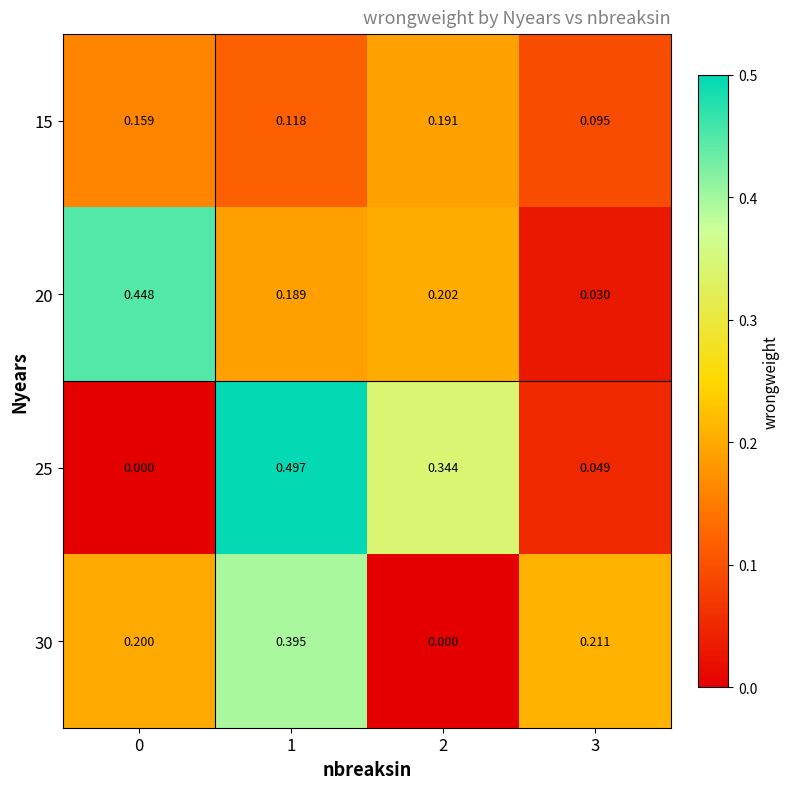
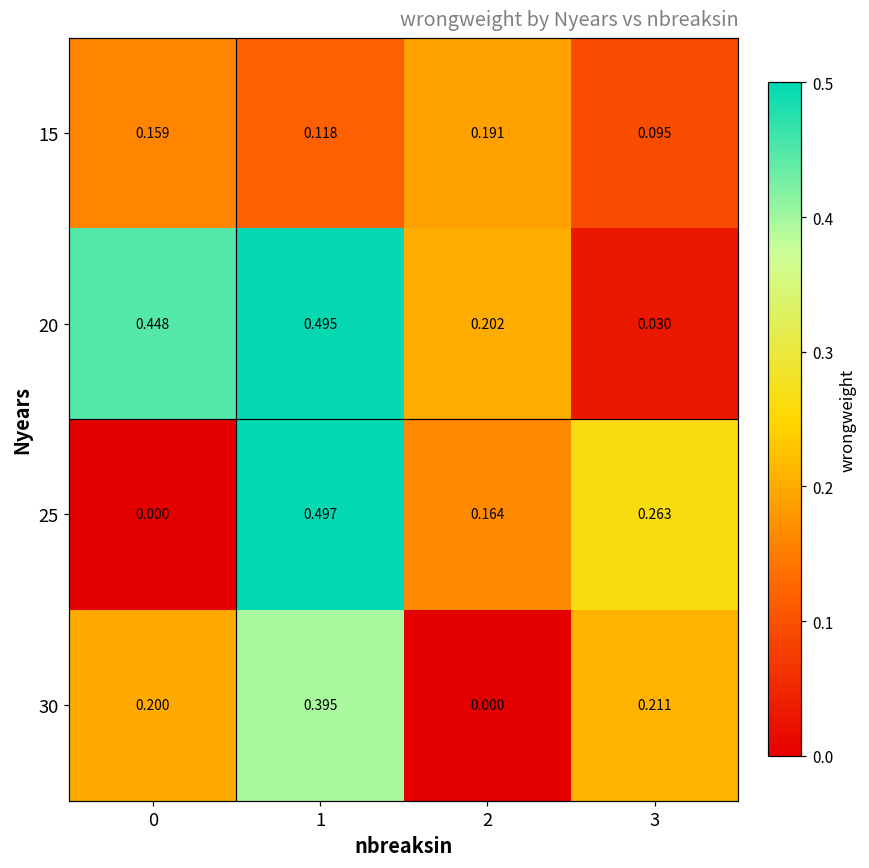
20, 1: 0.189 -> 0.495
25, 2: 0.344 -> 0.164
25, 3: 0.049 -> 0.263
